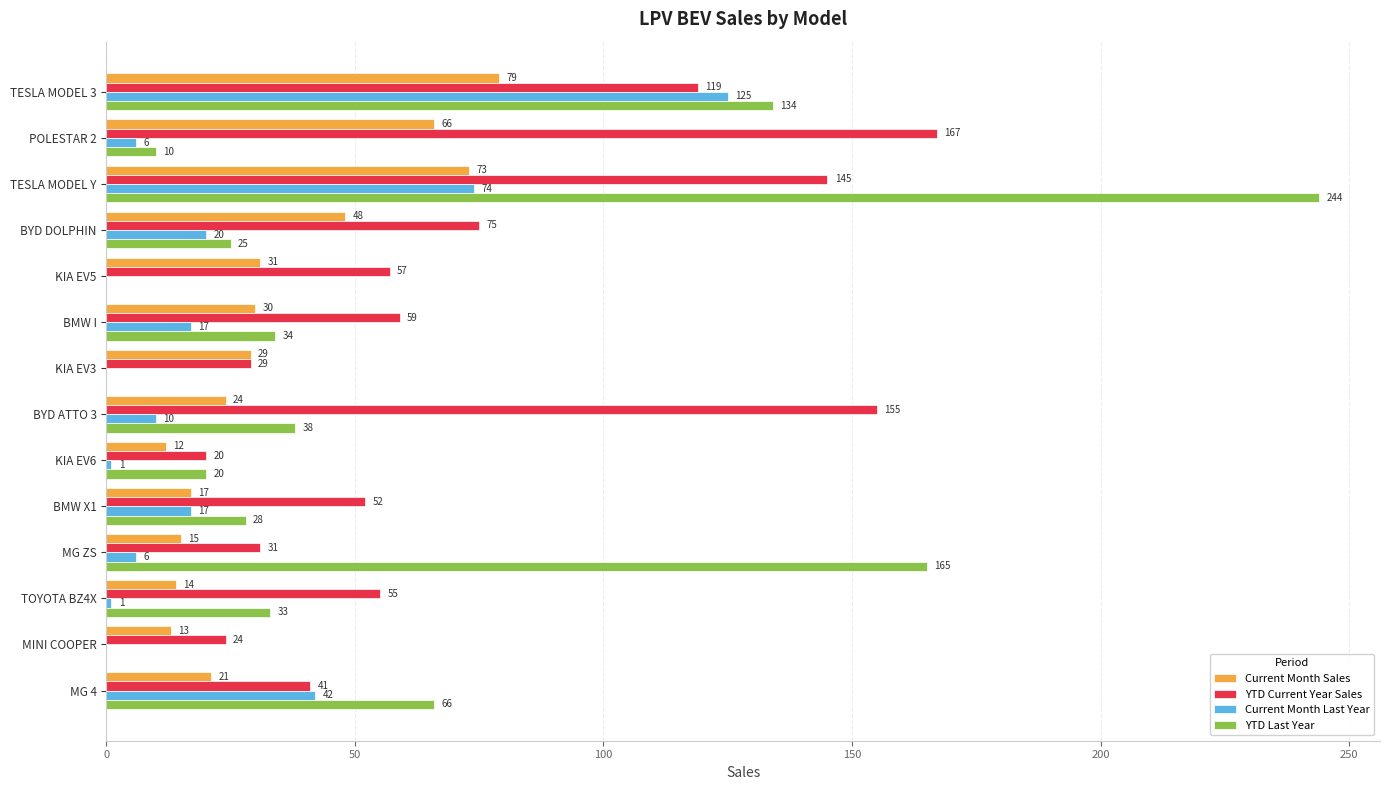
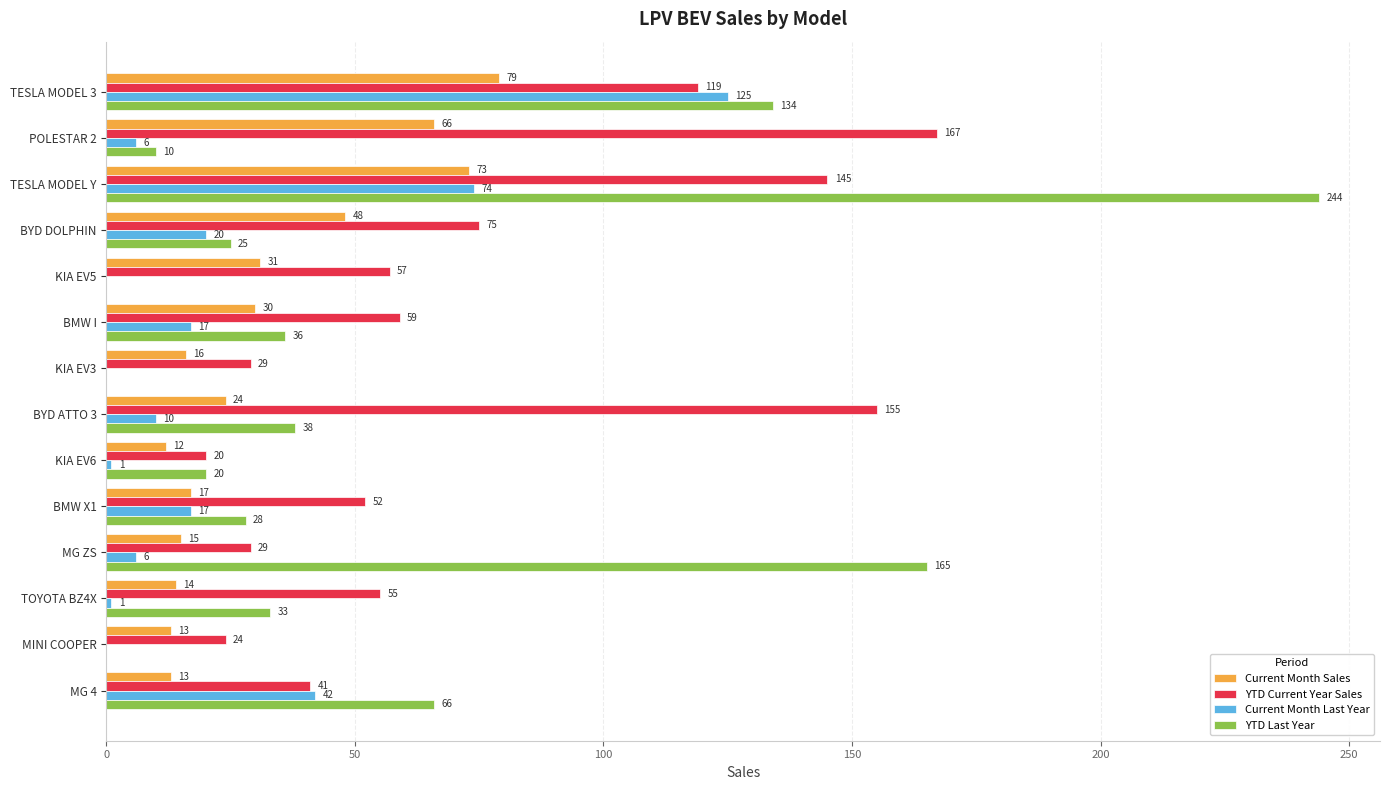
YTD Last Year, BMW I: 34 -> 36
Current Month Sales, KIA EV3: 29 -> 16
YTD Current Year Sales, MG ZS: 31 -> 29
Current Month Sales, MG 4: 21 -> 13
